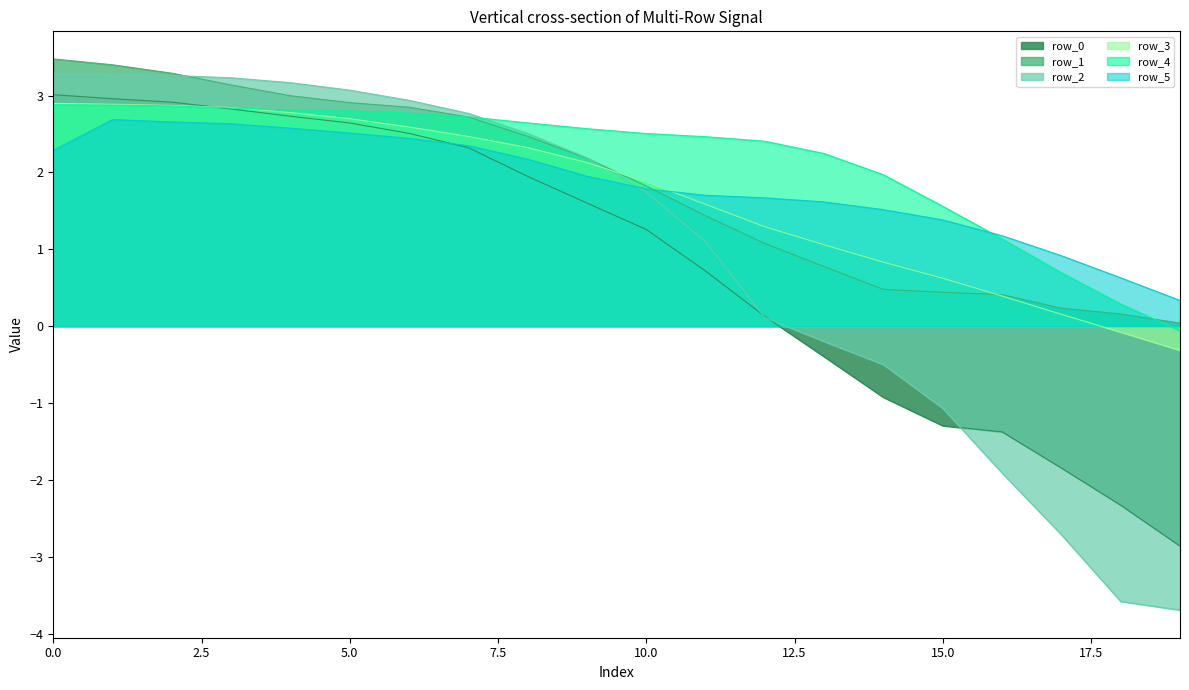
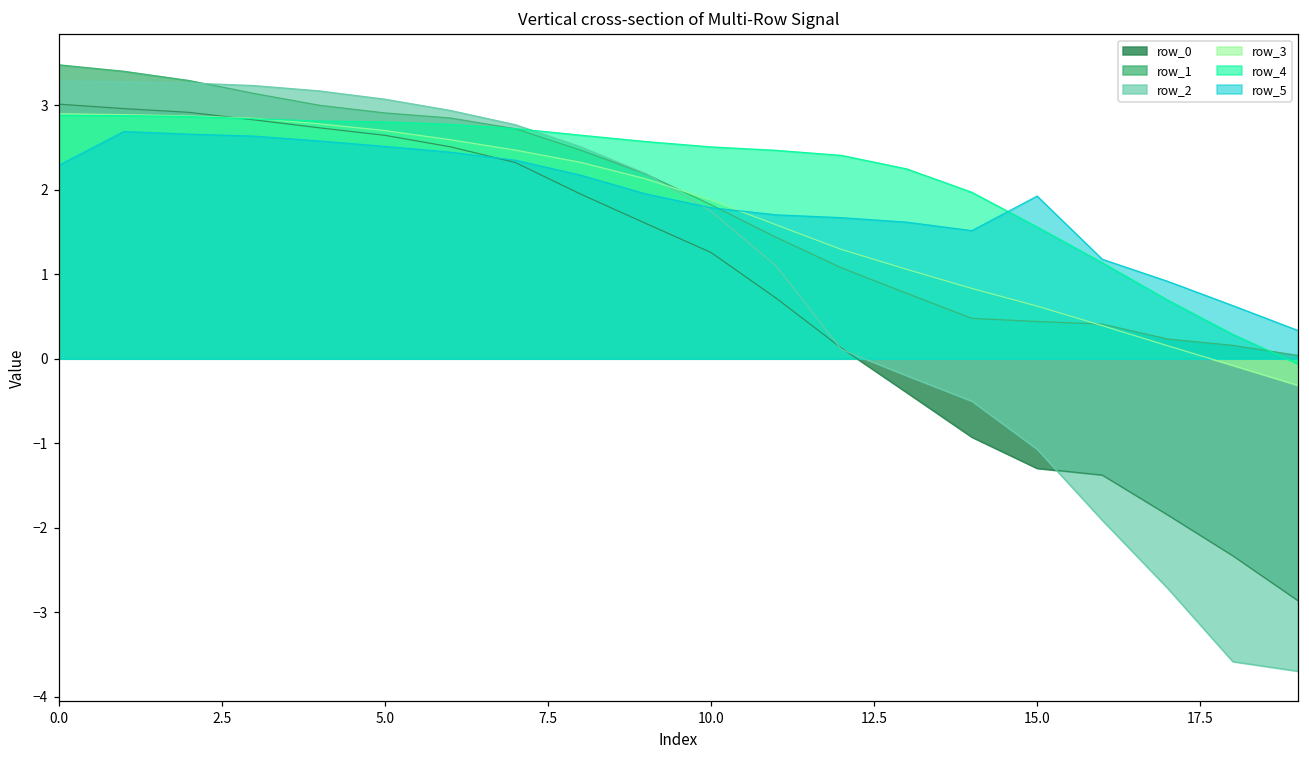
row_5, 15.0: 1.4 -> 1.9
